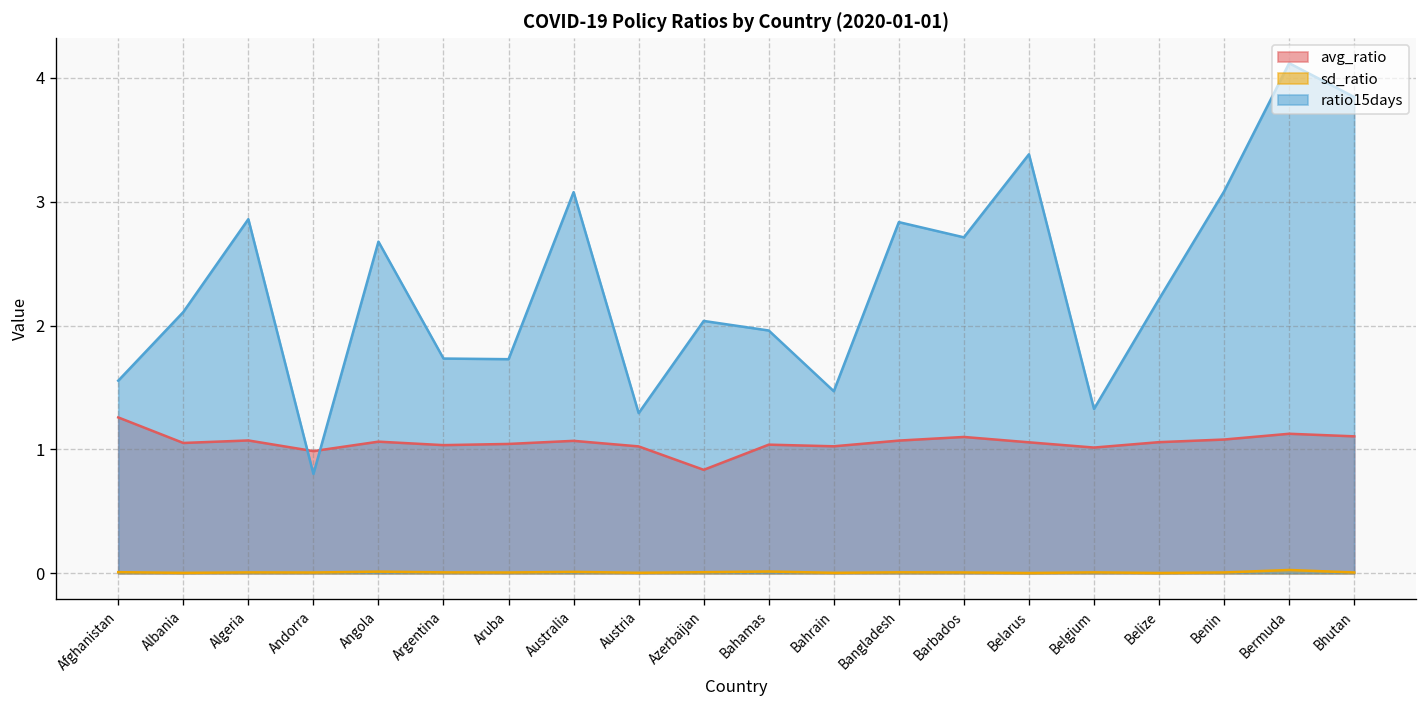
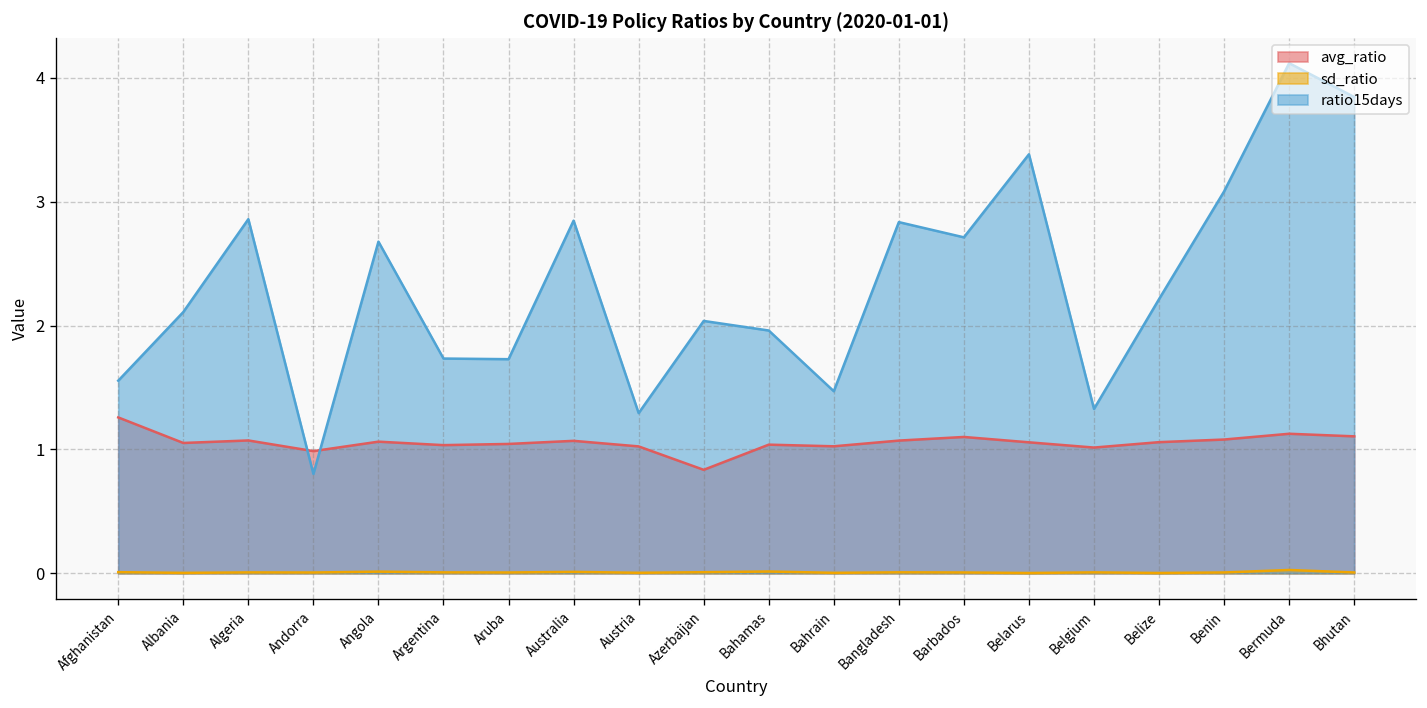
ratio15days, Australia: 3.08 -> 2.85
